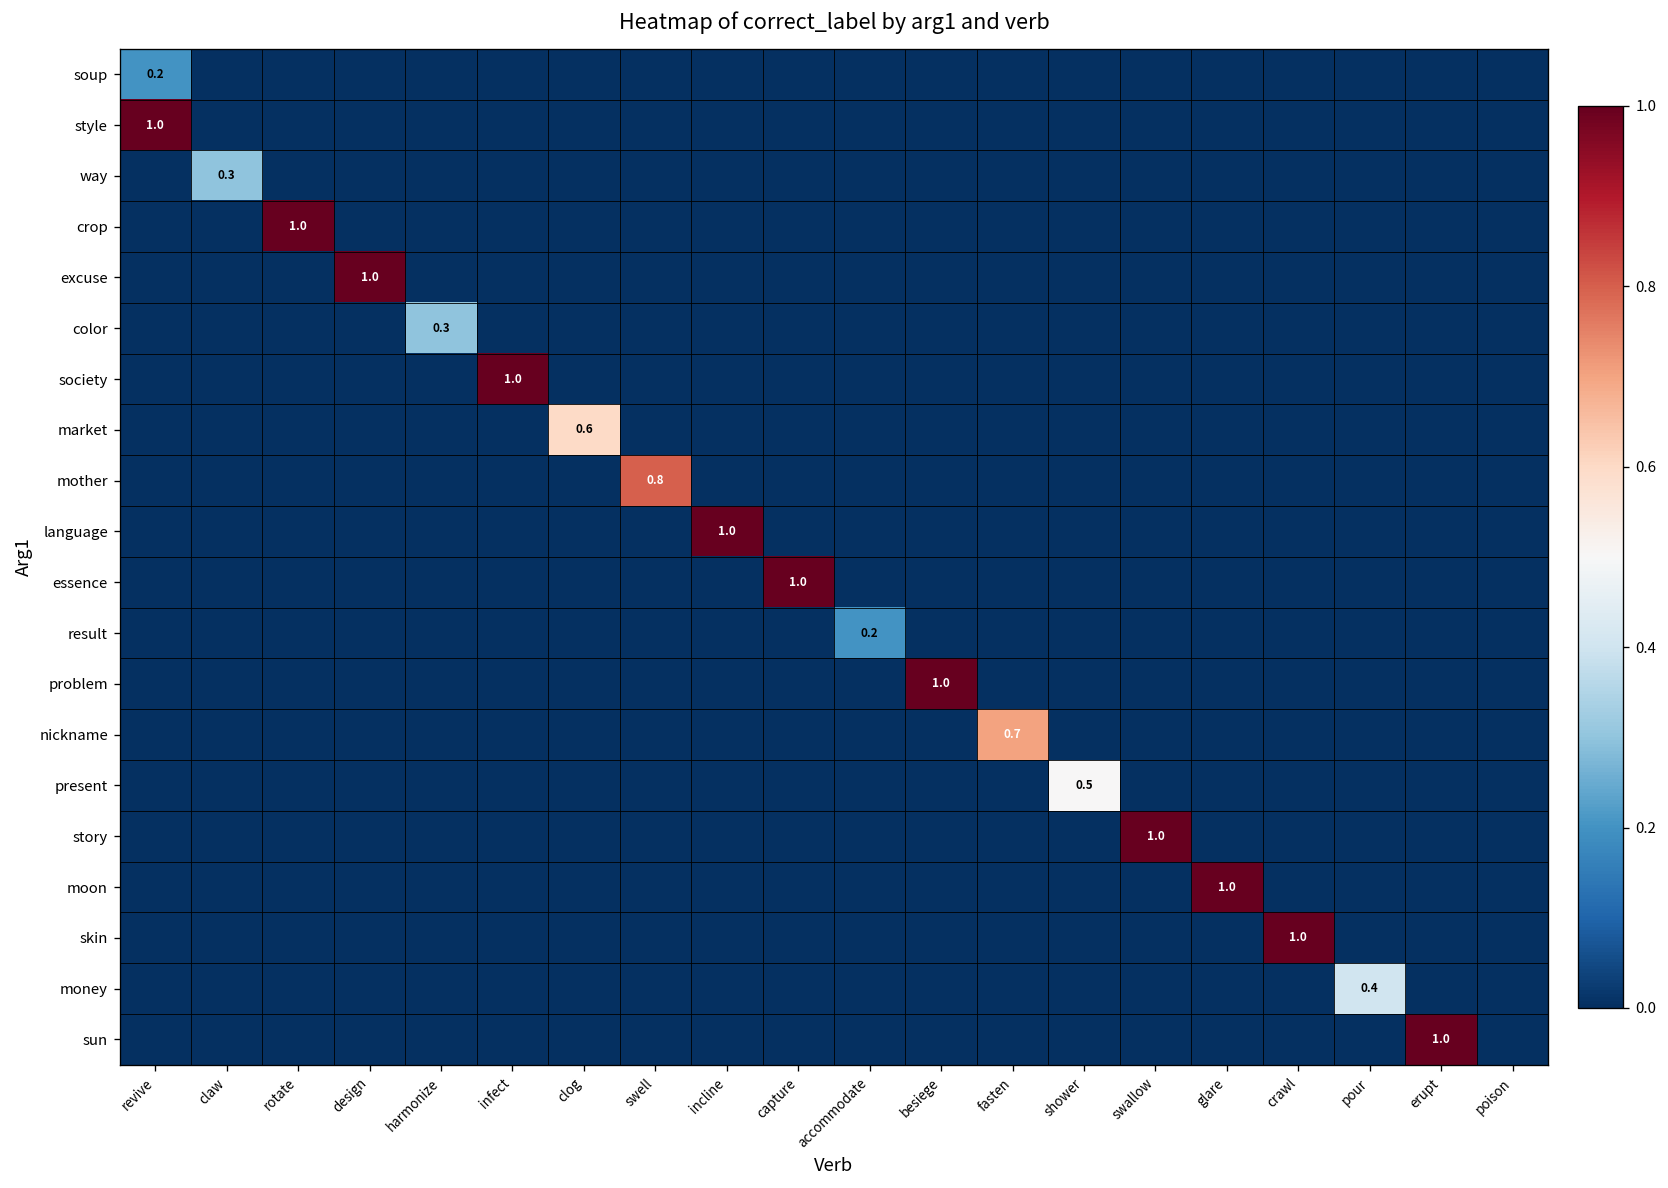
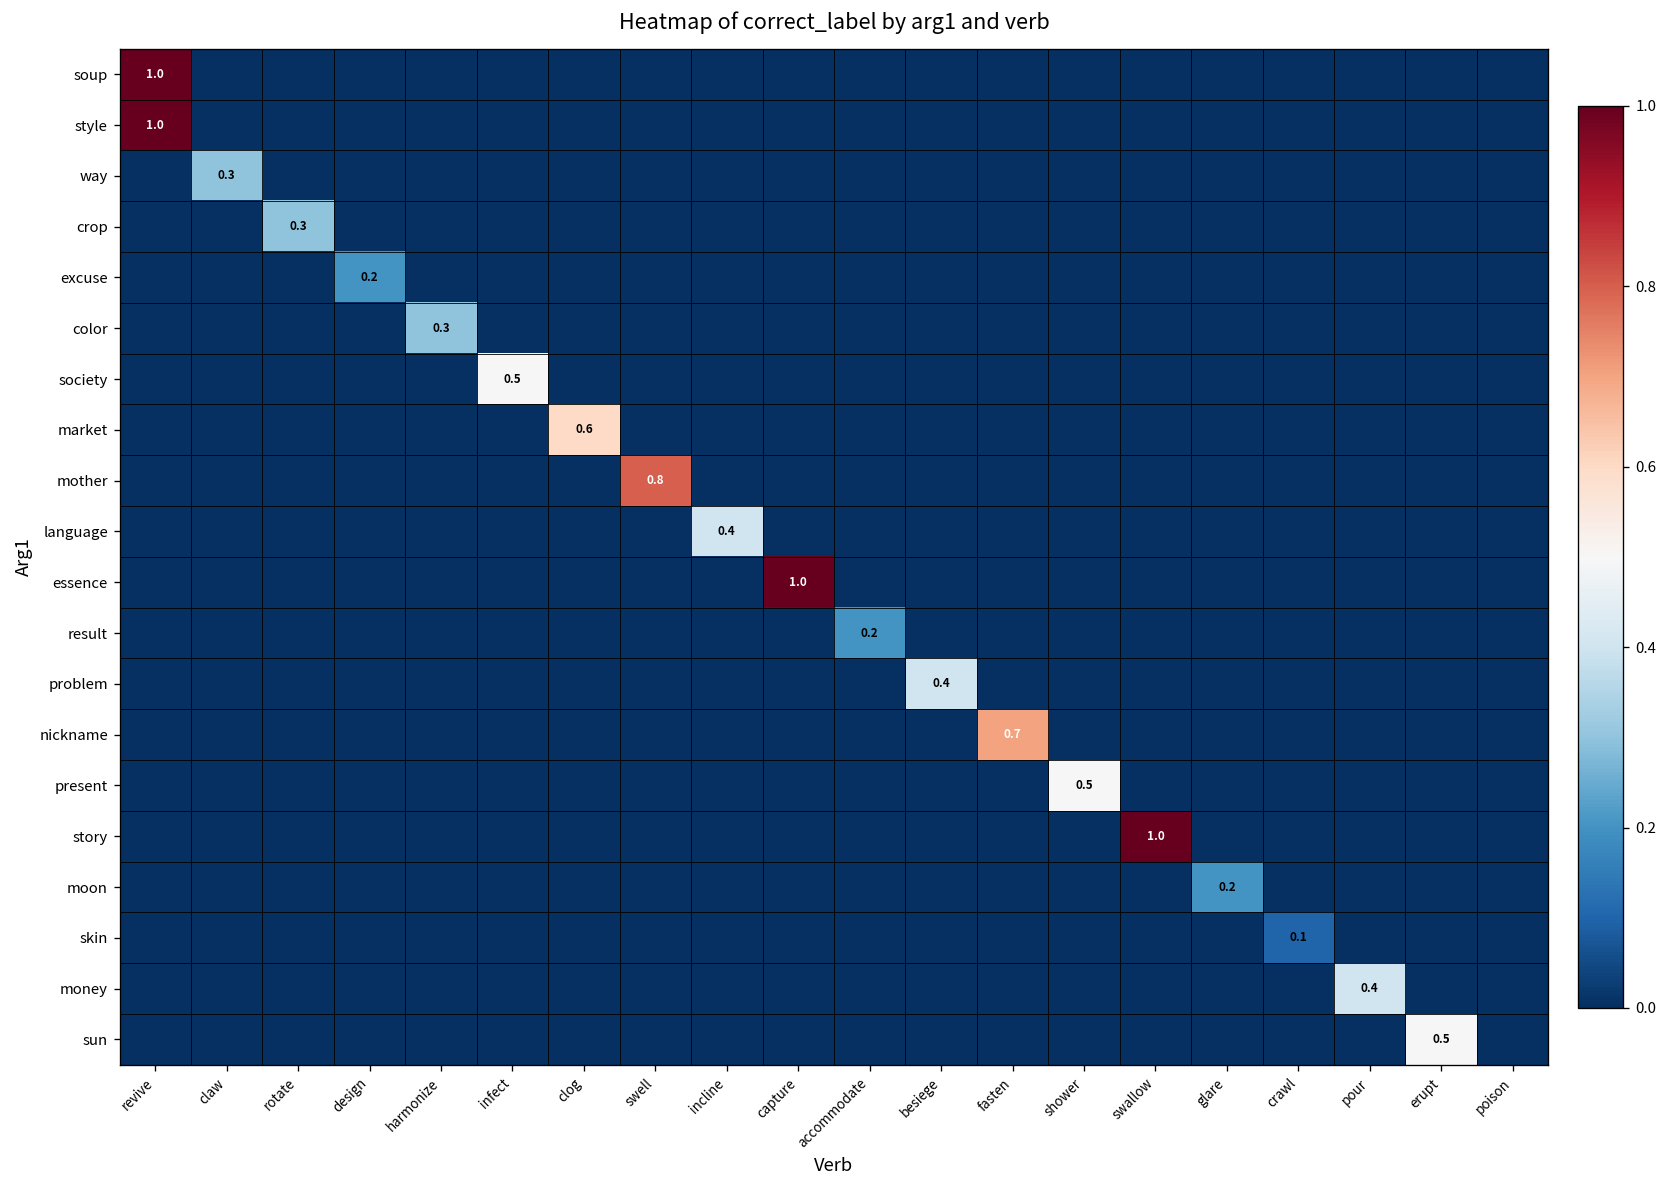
soup, revive: 0.2 -> 1.0
crop, rotate: 1.0 -> 0.3
excuse, design: 1.0 -> 0.2
society, infect: 1.0 -> 0.5
language, incline: 1.0 -> 0.4
problem, besiege: 1.0 -> 0.4
moon, glare: 1.0 -> 0.2
skin, crawl: 1.0 -> 0.1
sun, erupt: 1.0 -> 0.5
